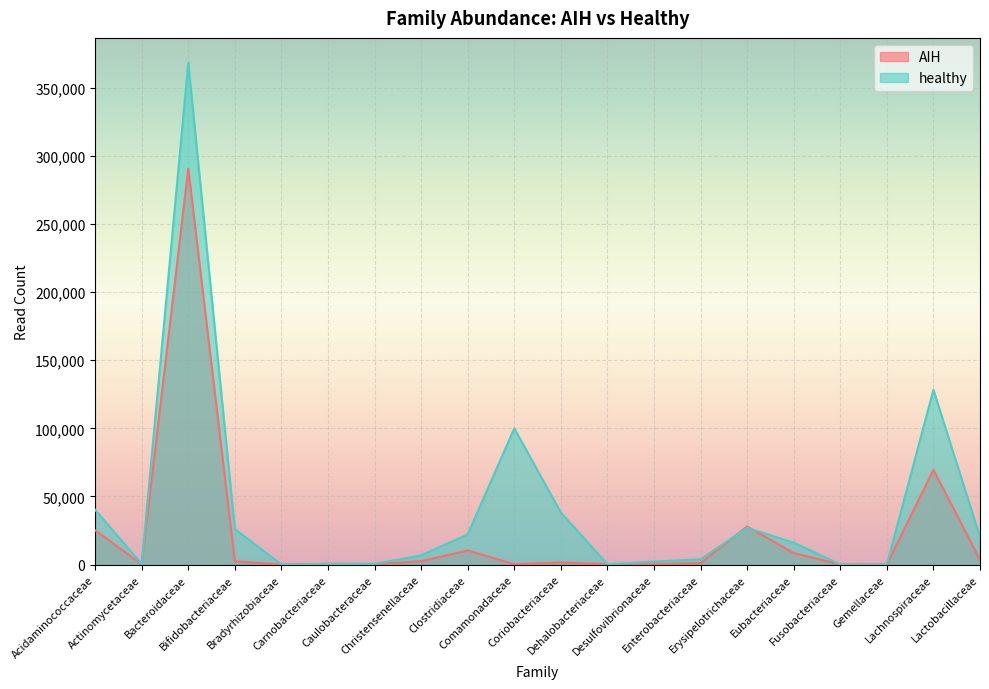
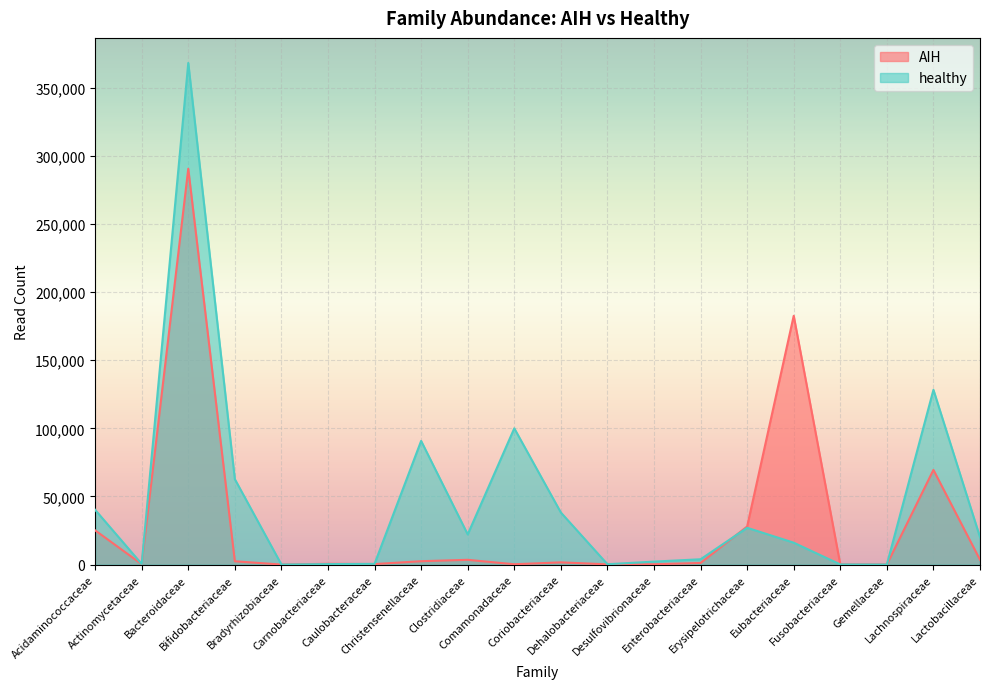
healthy, Bifidobacteriaceae: 26,000 -> 63,000
healthy, Christensenellaceae: 7,000 -> 91,000
AIH, Clostridiaceae: 10,000 -> 4,000
AIH, Eubacteriaceae: 8,000 -> 183,000
